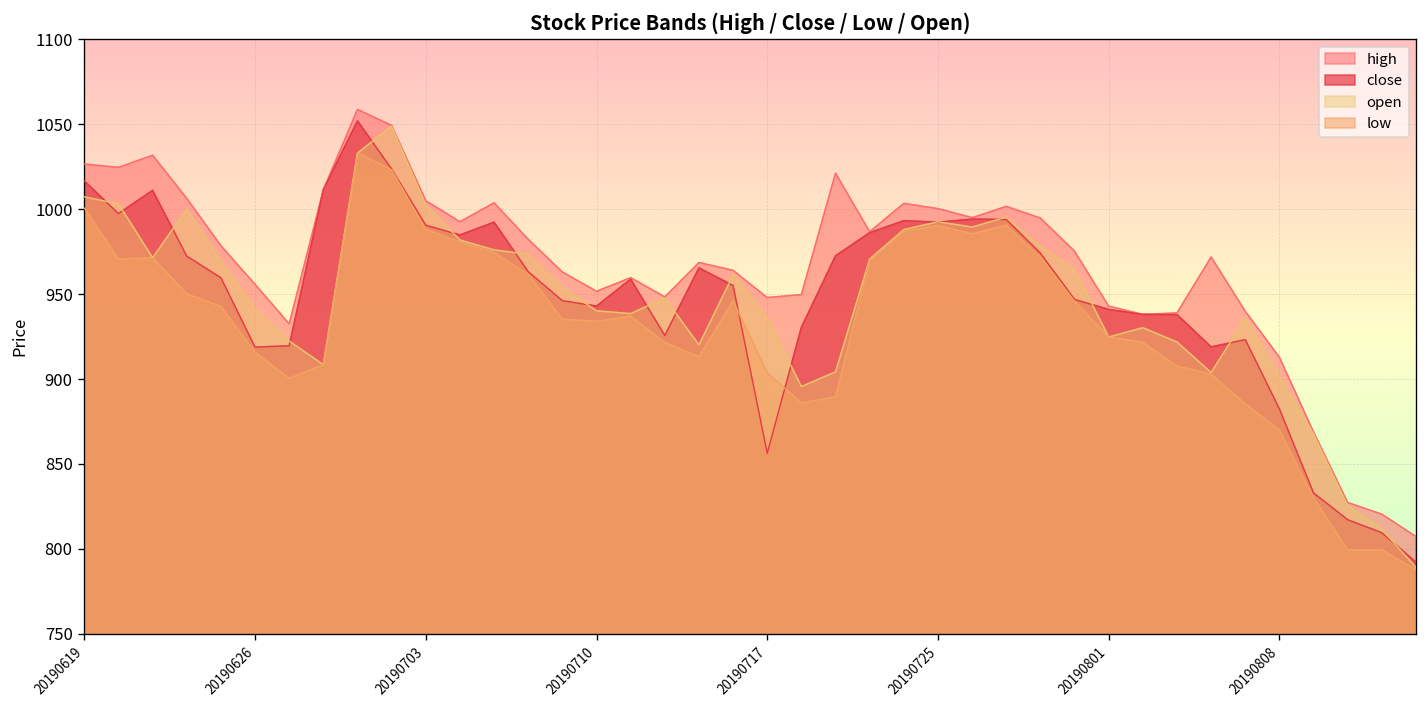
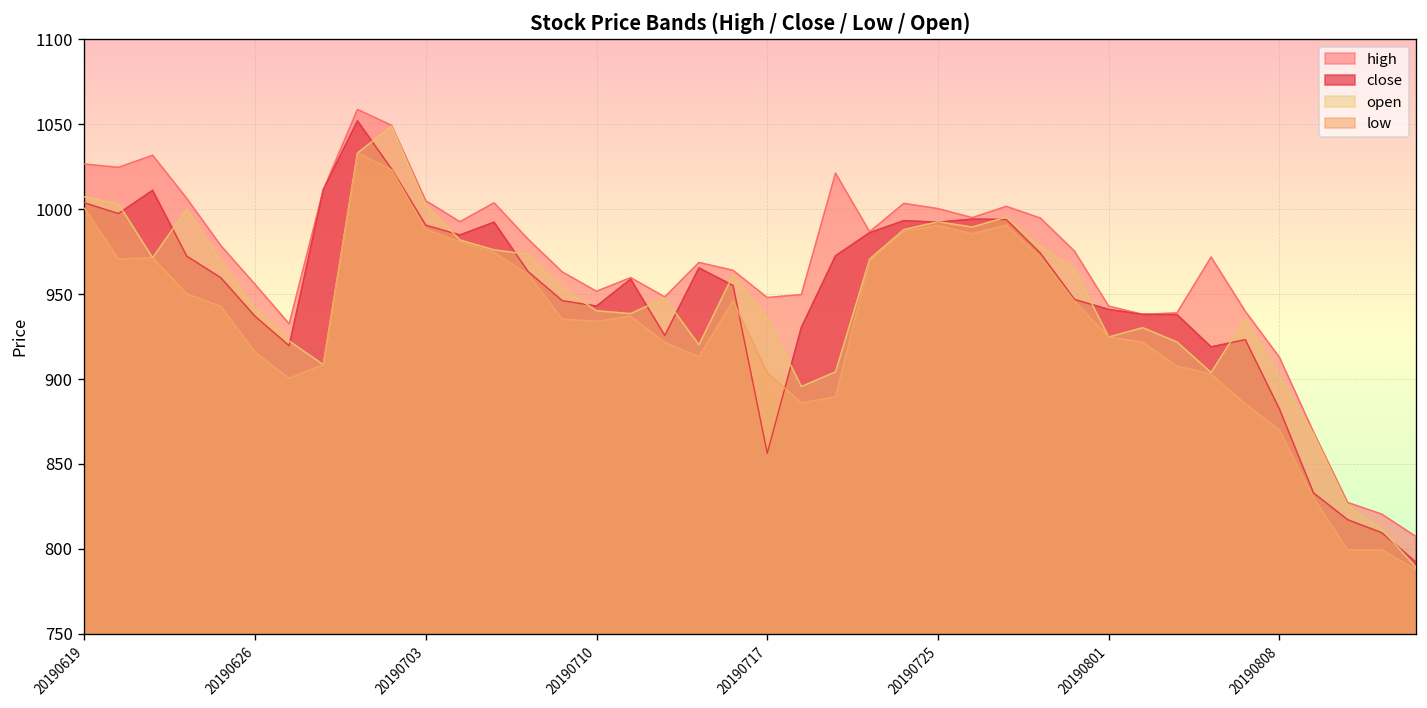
close, 20190619: 1017 -> 1004
close, 20190626: 919 -> 937
